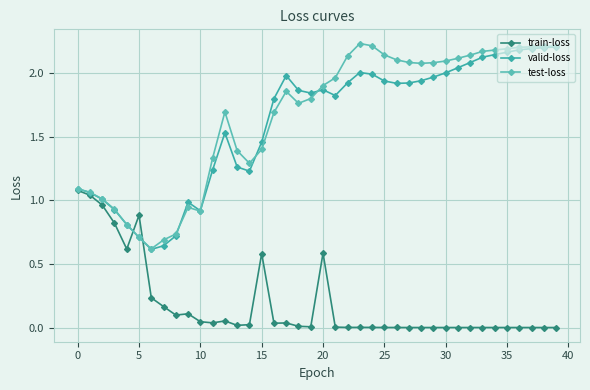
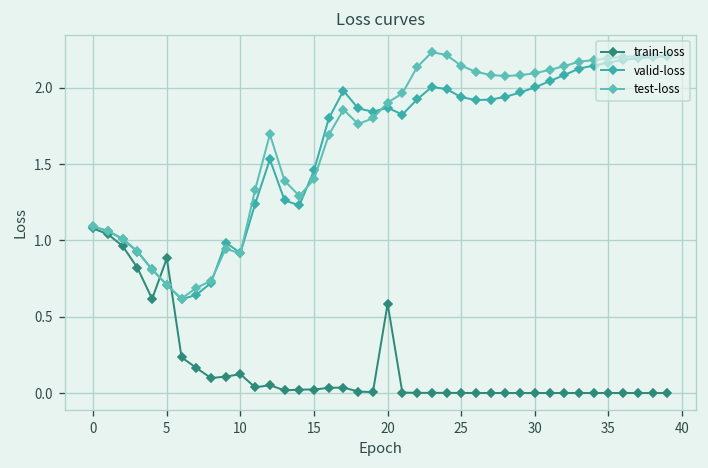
train-loss, 10: 0.05 -> 0.12
train-loss, 15: 0.58 -> 0.02
